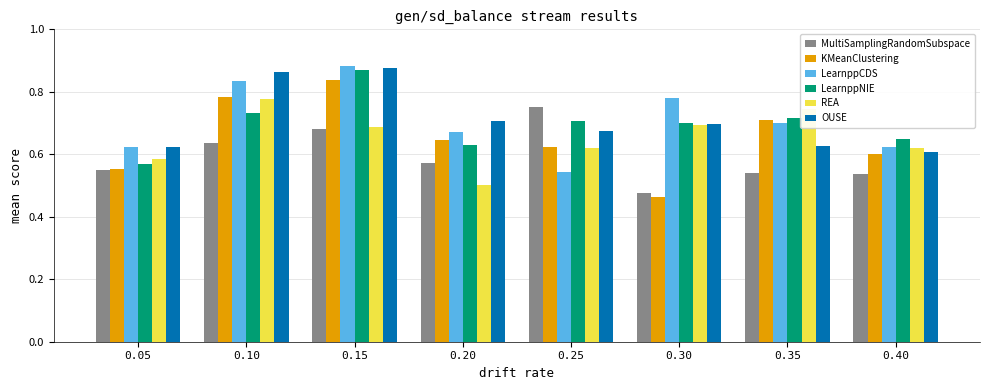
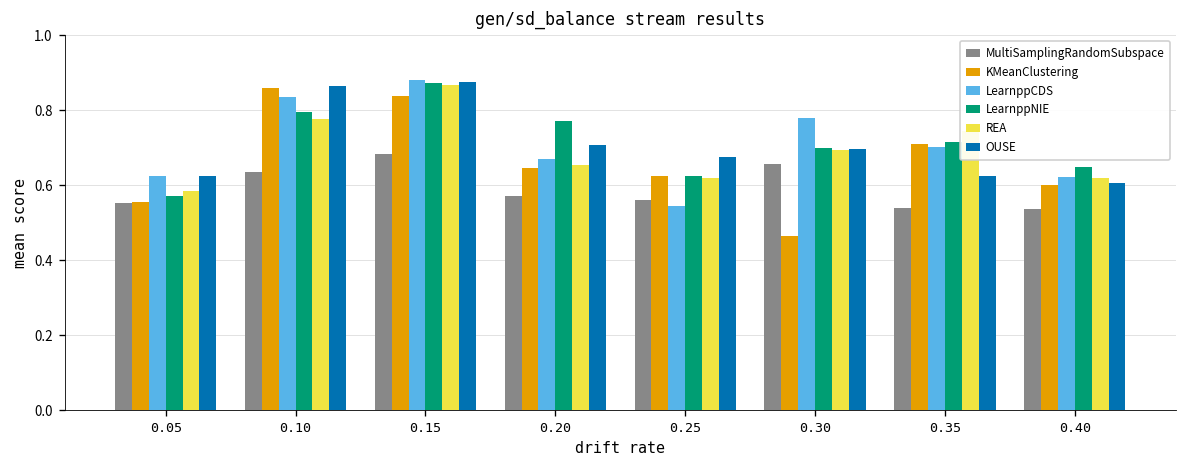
KMeanClustering, 0.10: 0.78 -> 0.86
LearnppNIE, 0.10: 0.73 -> 0.79
REA, 0.15: 0.69 -> 0.87
LearnppNIE, 0.20: 0.63 -> 0.77
REA, 0.20: 0.50 -> 0.65
MultiSamplingRandomSubspace, 0.25: 0.75 -> 0.56
LearnppNIE, 0.25: 0.71 -> 0.62
MultiSamplingRandomSubspace, 0.30: 0.48 -> 0.66
